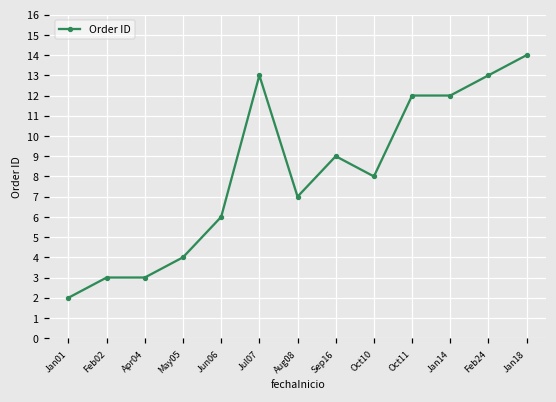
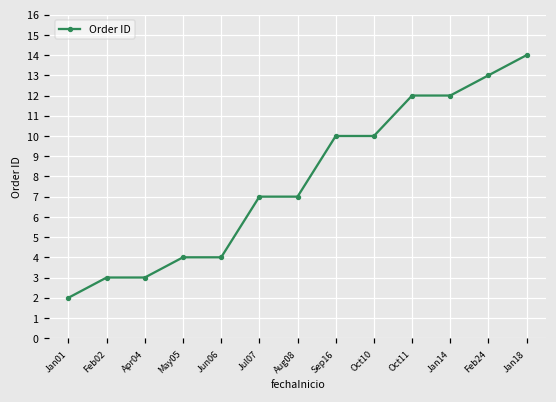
Jun06: 6 -> 4
Jul07: 13 -> 7
Sep16: 9 -> 10
Oct10: 8 -> 10
